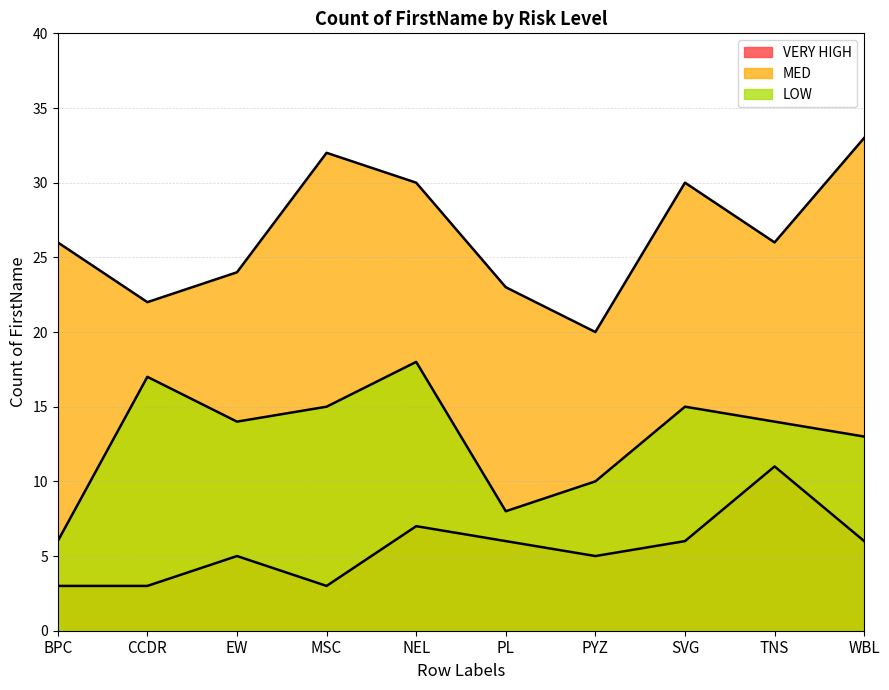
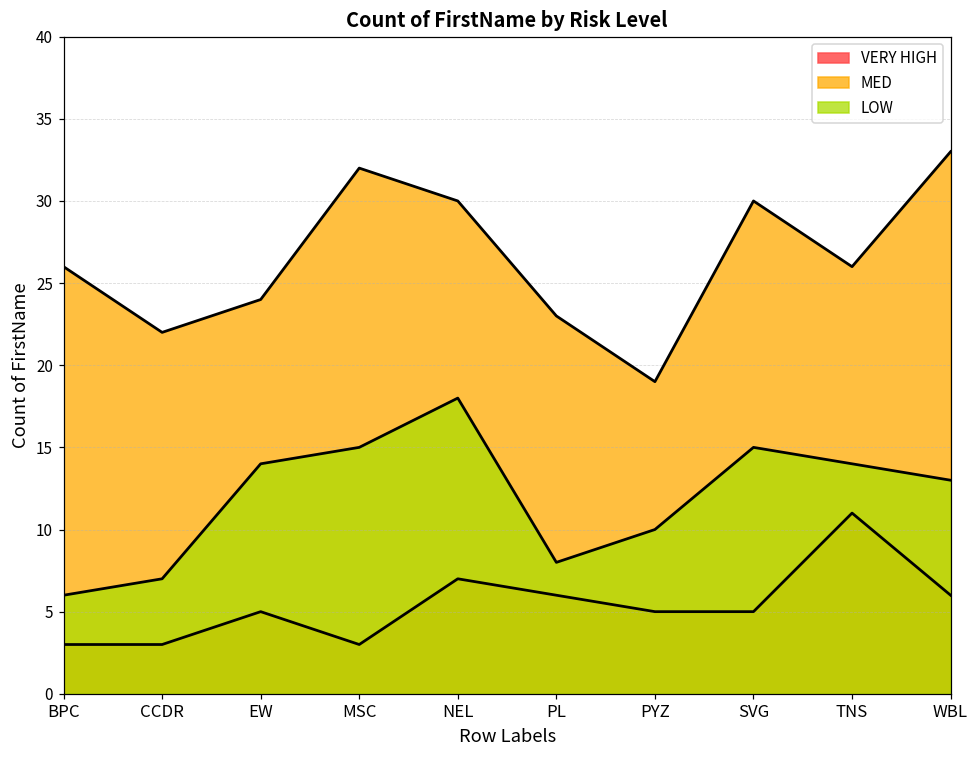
LOW, CCDR: 17 -> 7
MED, PYZ: 20 -> 19
VERY HIGH, SVG: 6 -> 5
